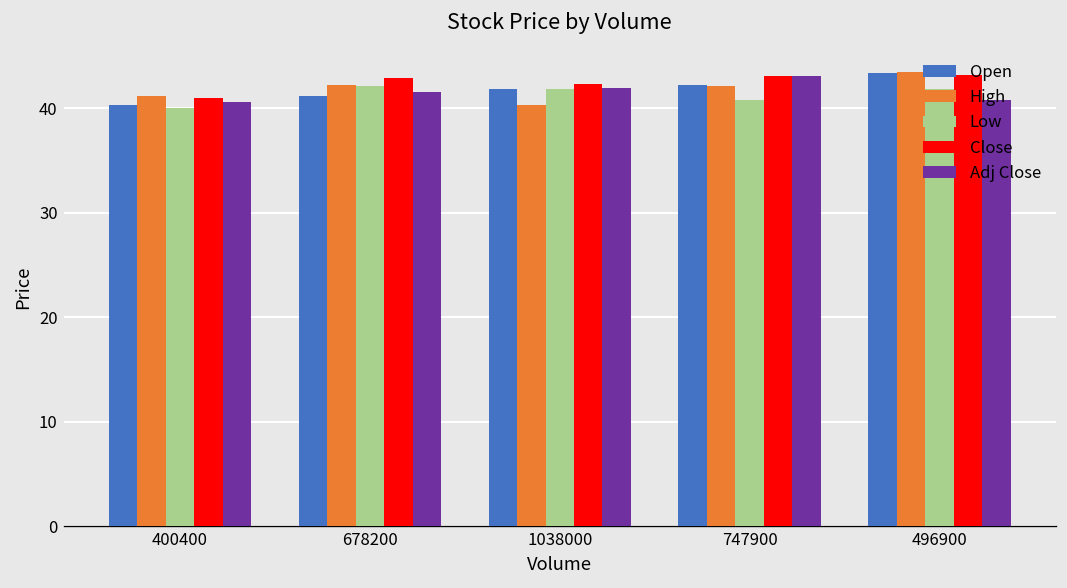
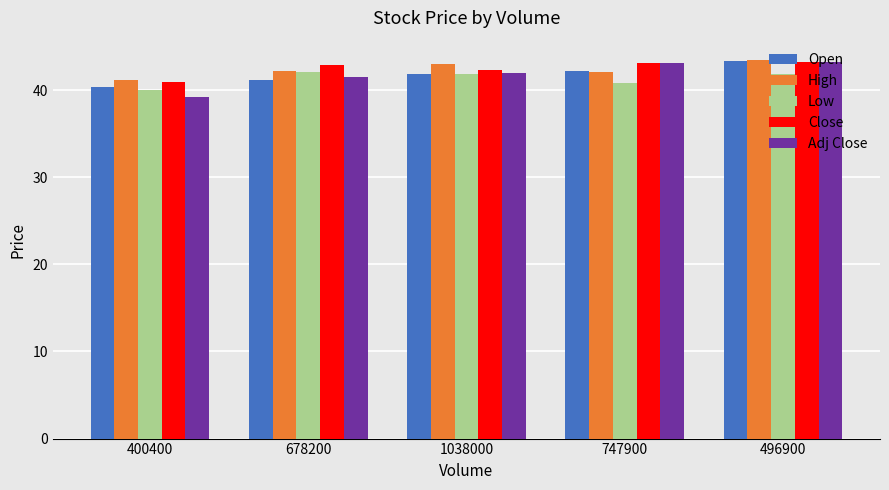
Adj Close, 400400: 41 -> 39
High, 1038000: 40 -> 43
Adj Close, 496900: 41 -> 43
